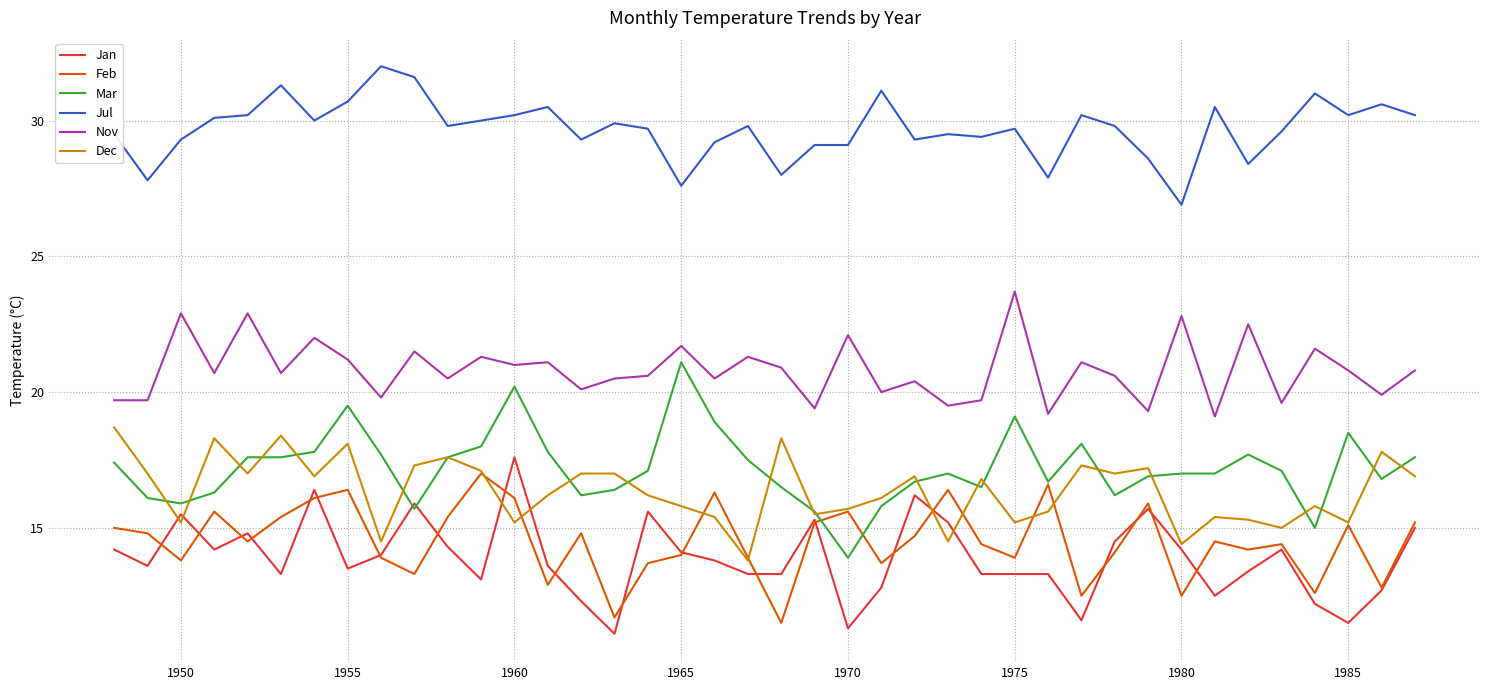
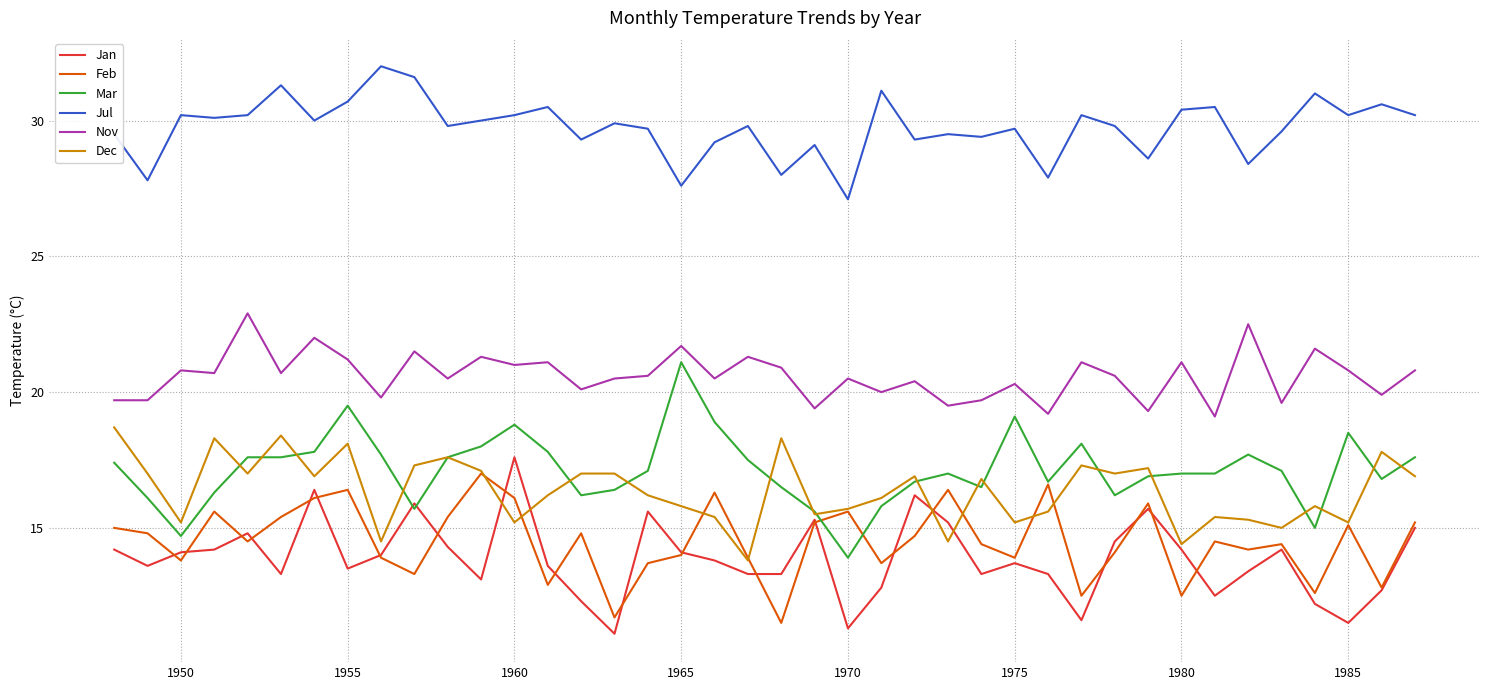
Jan, 1950: 15.5 -> 14.1
Mar, 1950: 15.9 -> 14.7
Jul, 1950: 29.3 -> 30.2
Nov, 1950: 22.9 -> 20.8
Mar, 1960: 20.2 -> 18.8
Jul, 1970: 29.1 -> 27.1
Nov, 1970: 22.1 -> 20.5
Jan, 1975: 13.3 -> 13.7
Nov, 1975: 23.7 -> 20.3
Jul, 1980: 26.9 -> 30.4
Nov, 1980: 22.8 -> 21.1
